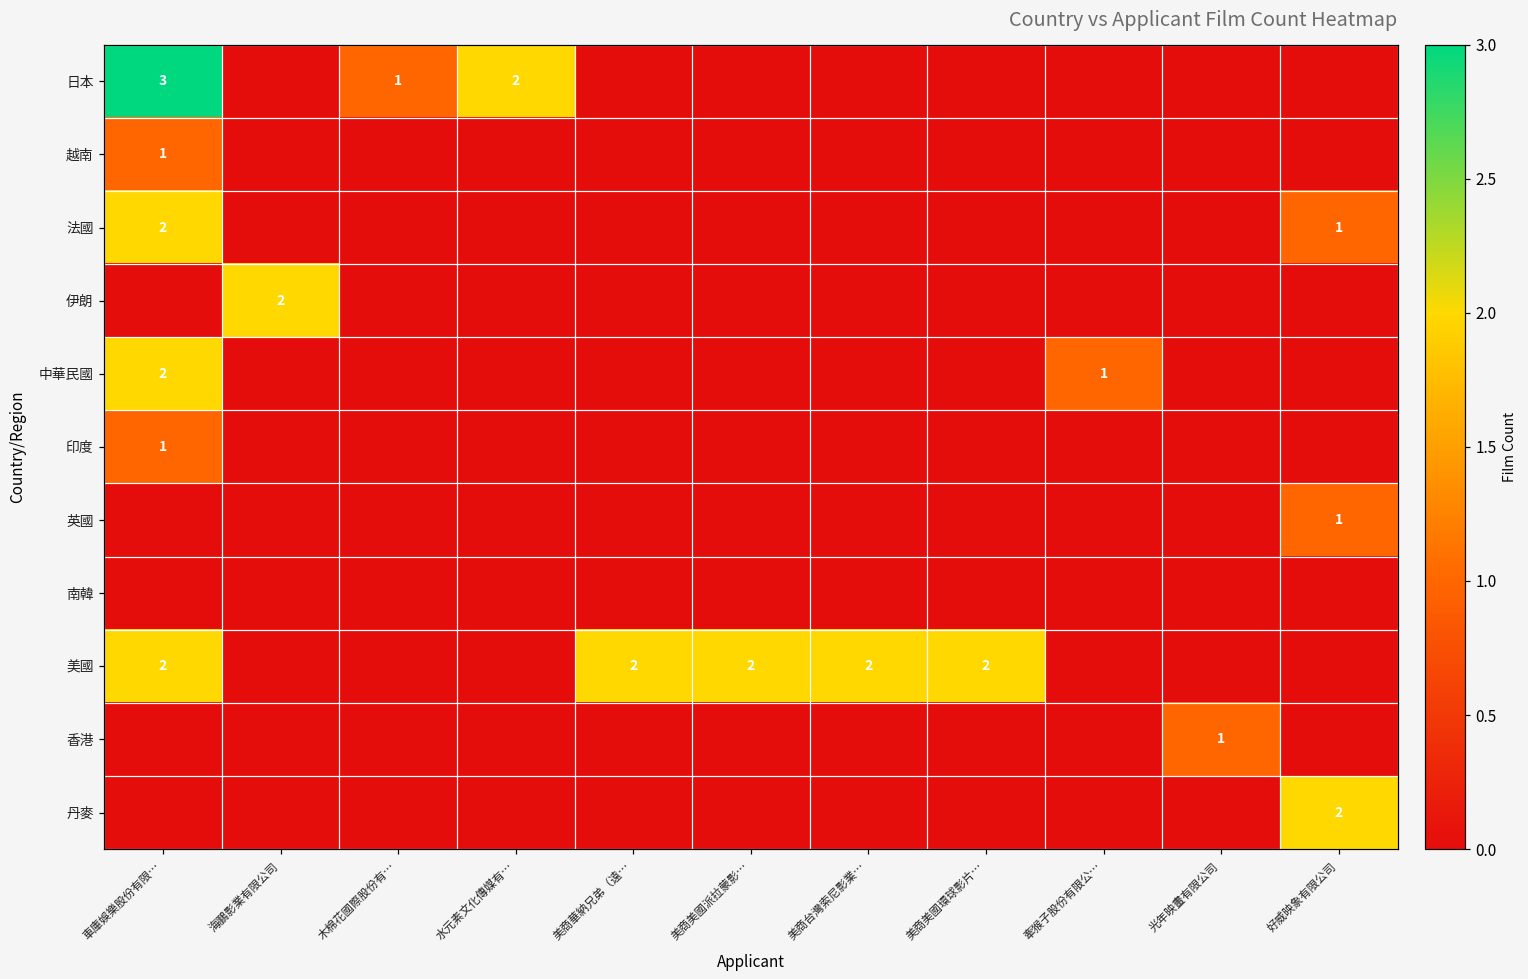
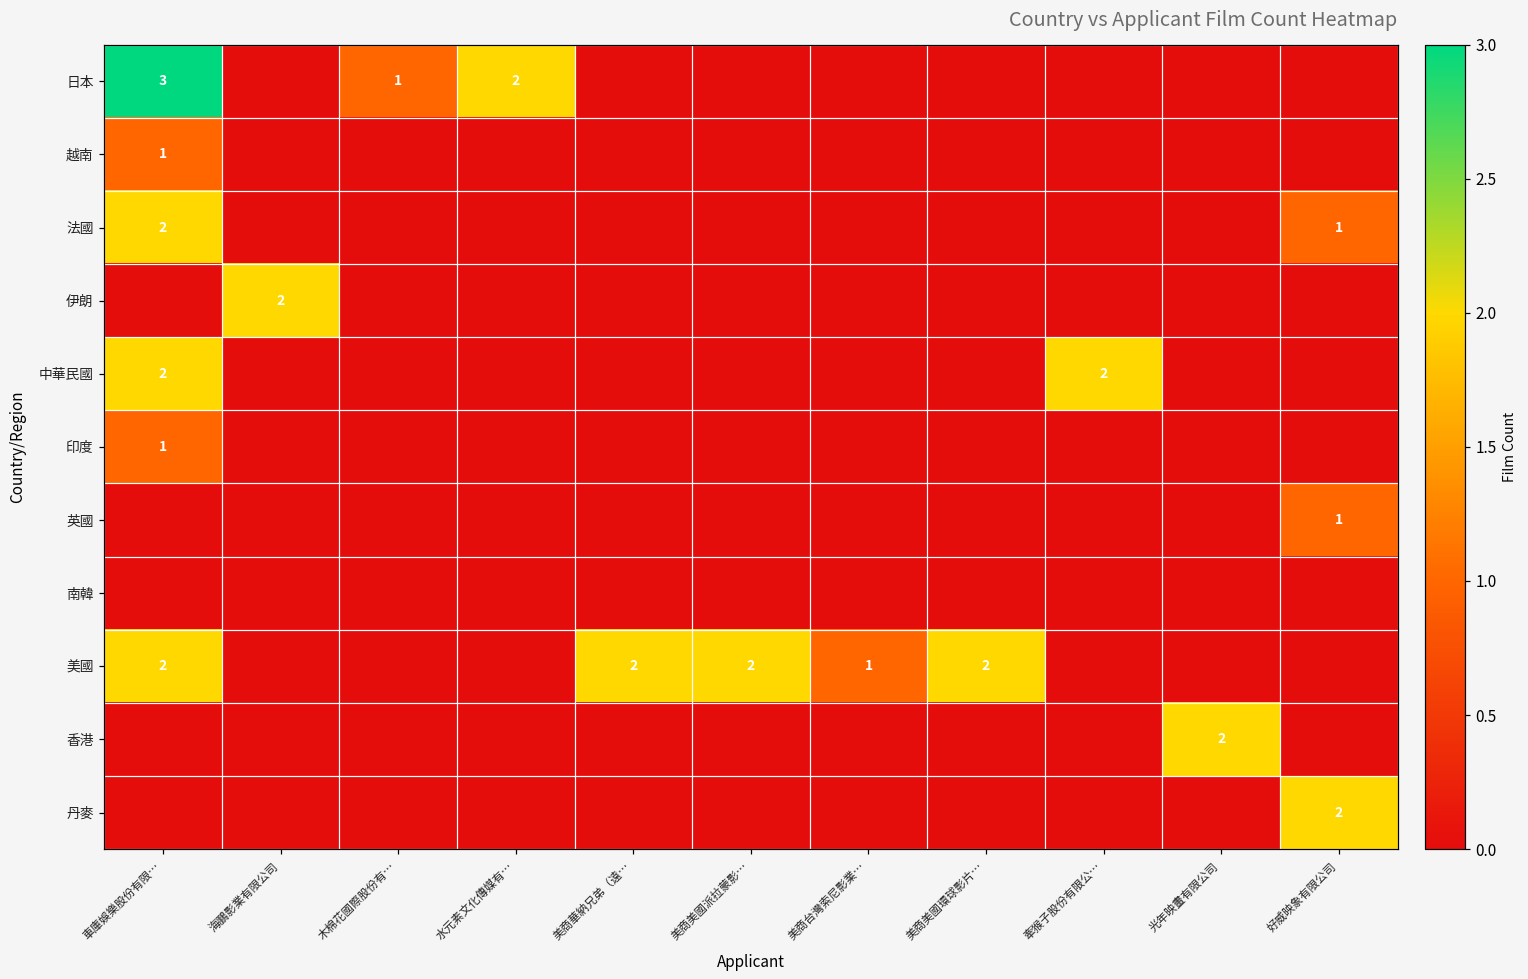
中華民國, 牽猴子股份有限公…: 1 -> 2
美國, 美商台灣索尼影業…: 2 -> 1
香港, 光年映畫有限公司: 1 -> 2
